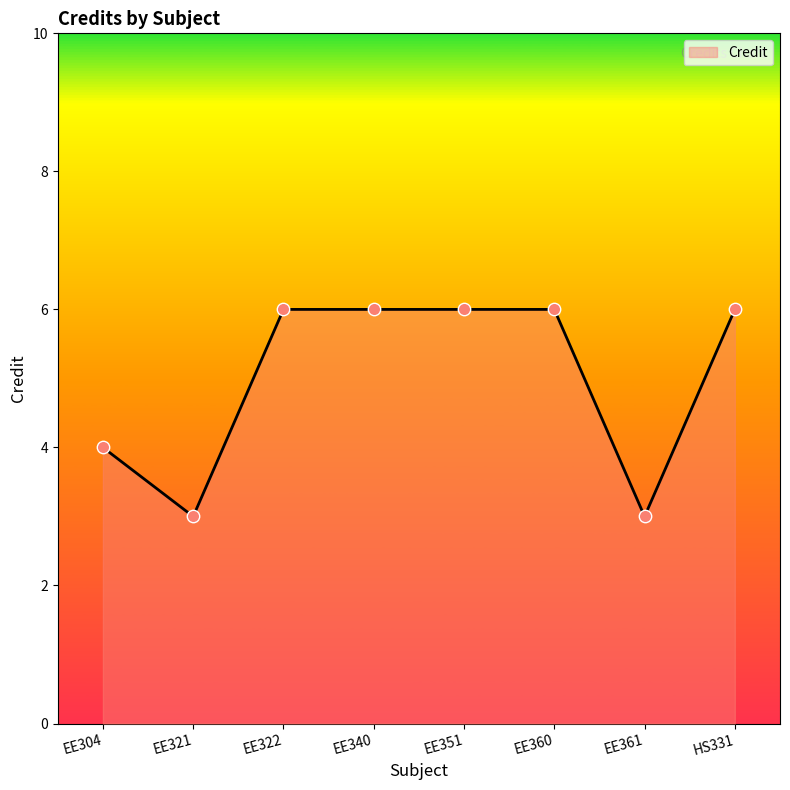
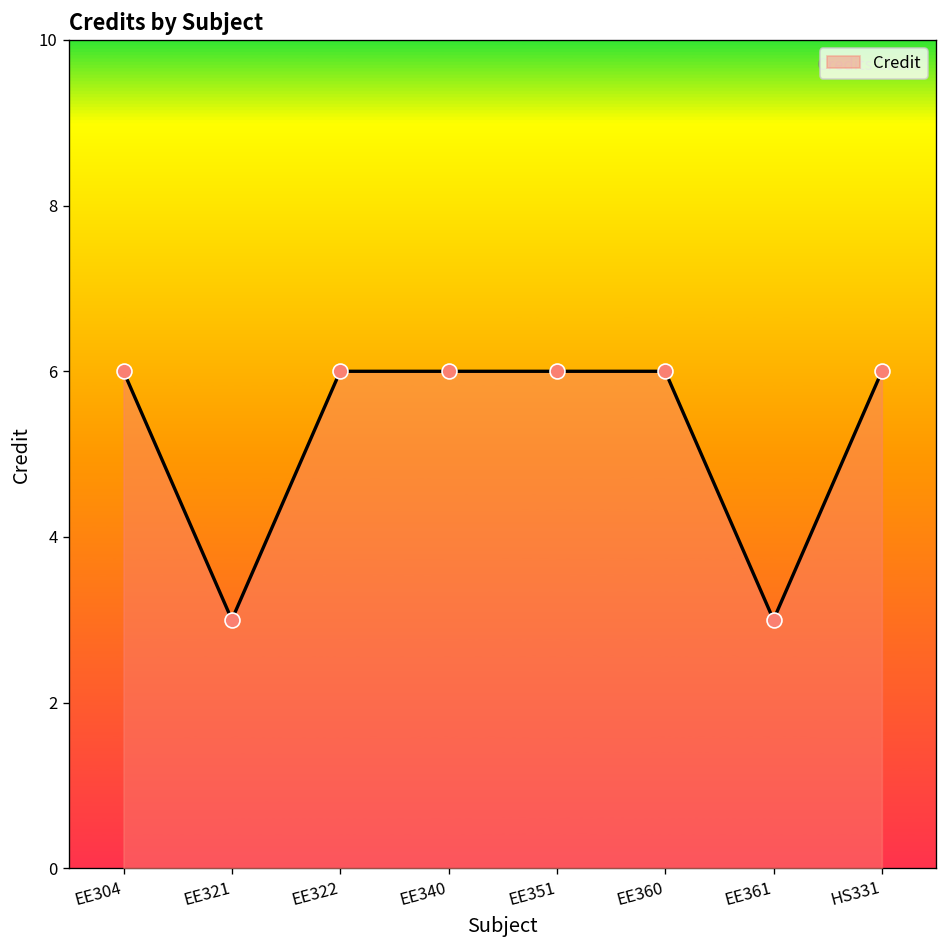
EE304: 4 -> 6
